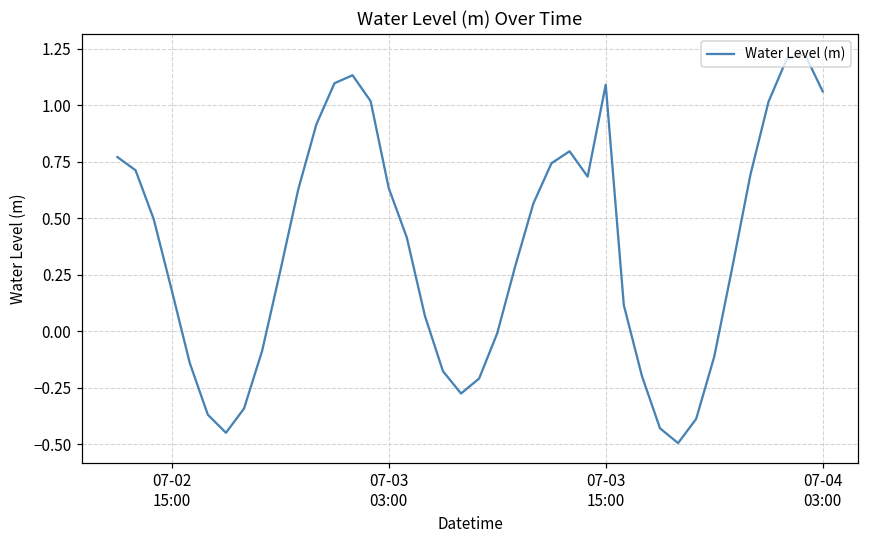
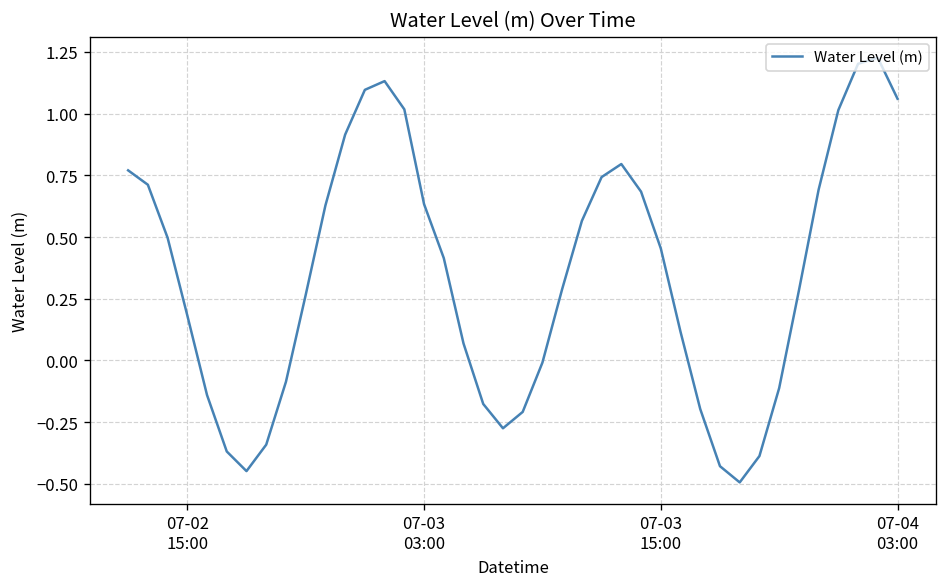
07-03 15:00: 1.09 -> 0.45
